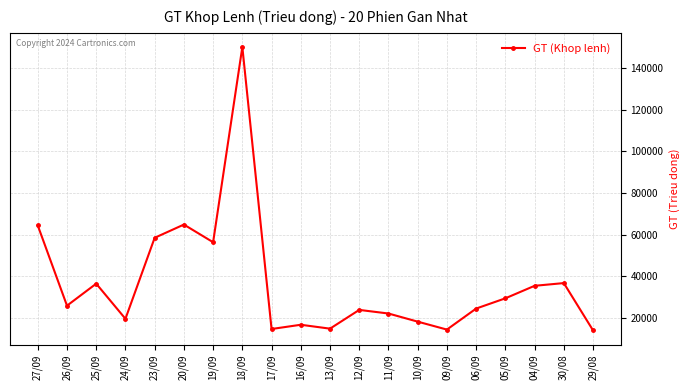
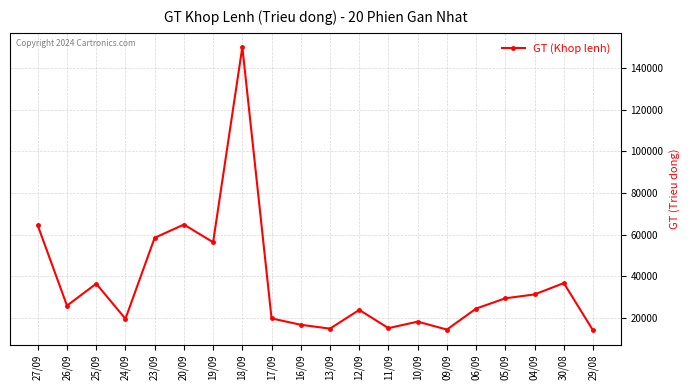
17/09: 14000 -> 20000
11/09: 22000 -> 15000
04/09: 35000 -> 31000
